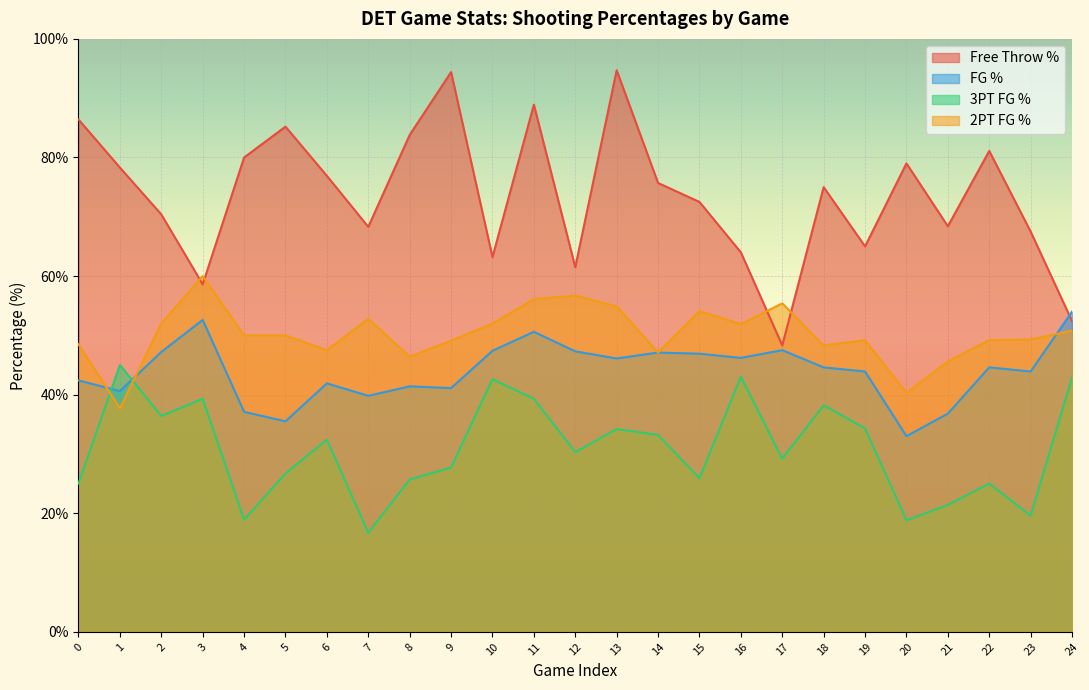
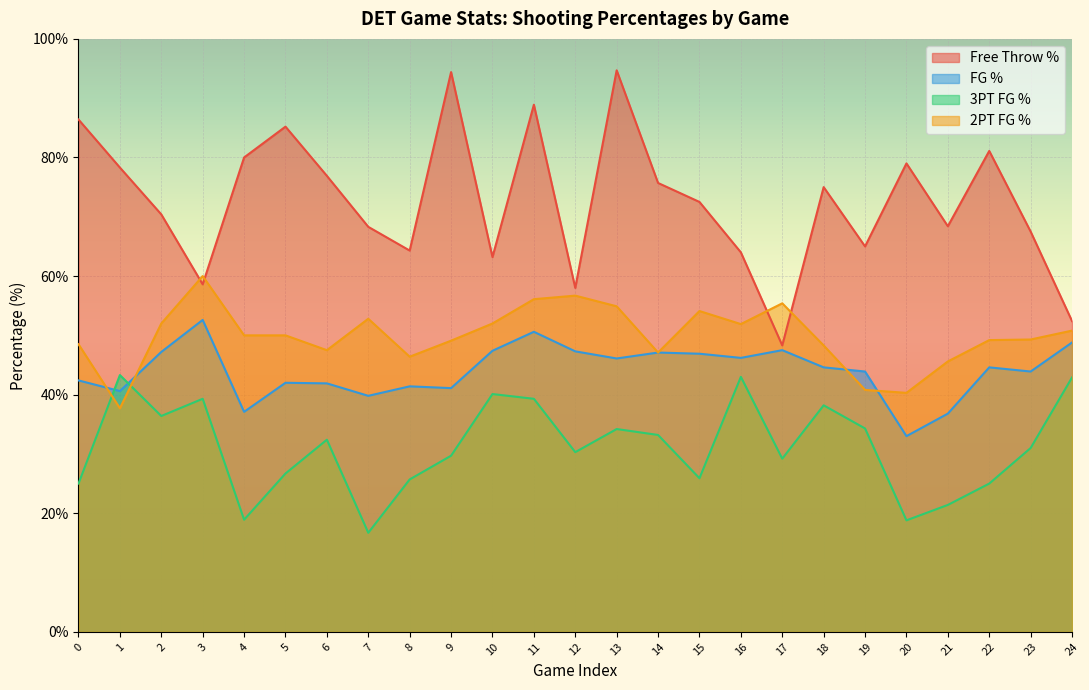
3PT FG %, 1: 45% -> 43%
FG %, 5: 36% -> 42%
Free Throw %, 8: 84% -> 64%
3PT FG %, 9: 28% -> 30%
3PT FG %, 10: 43% -> 40%
Free Throw %, 12: 62% -> 58%
2PT FG %, 19: 49% -> 41%
3PT FG %, 23: 20% -> 31%
FG %, 24: 54% -> 49%
